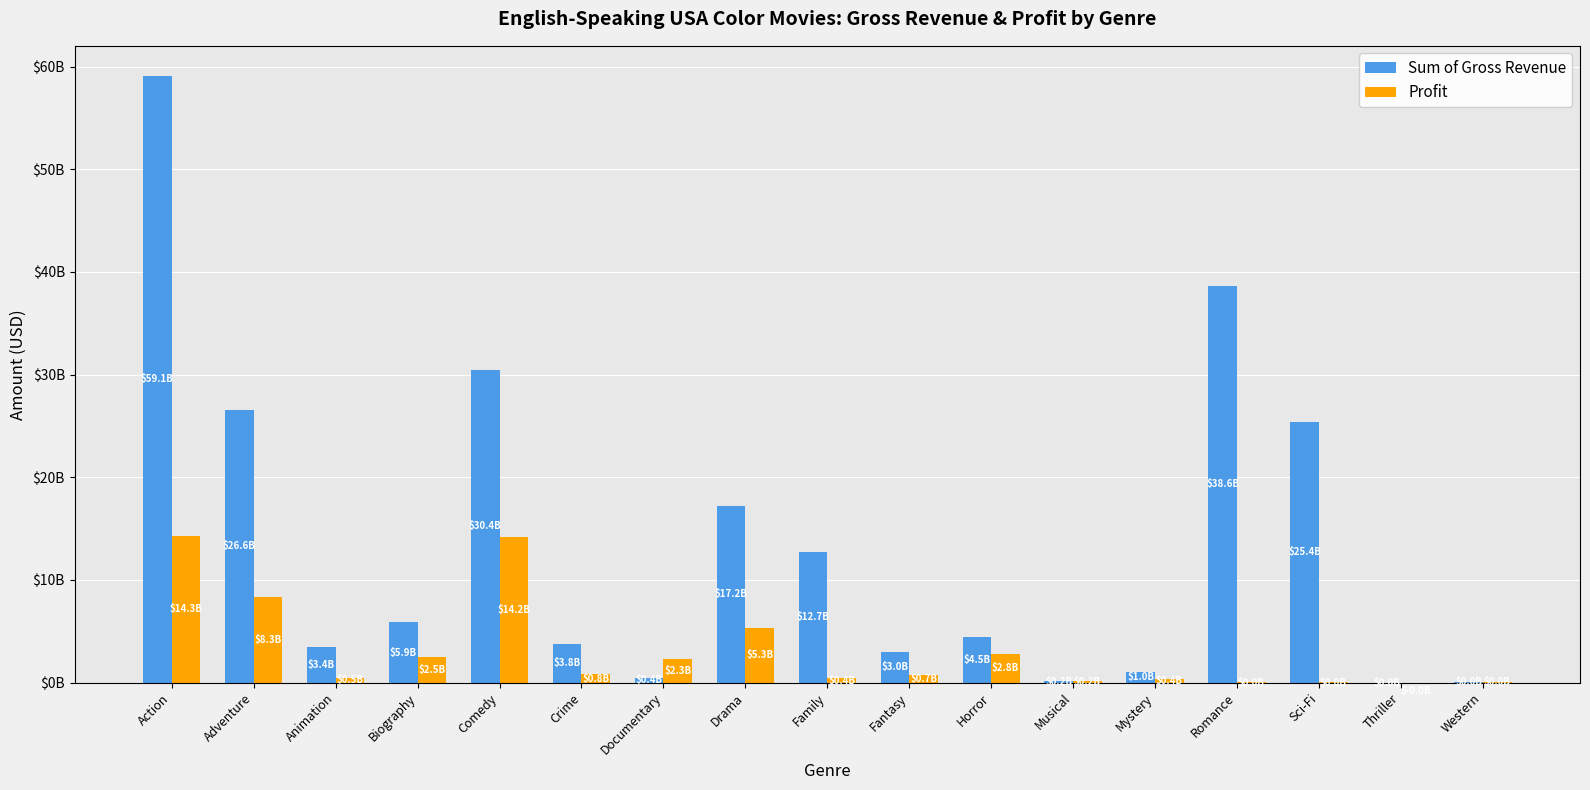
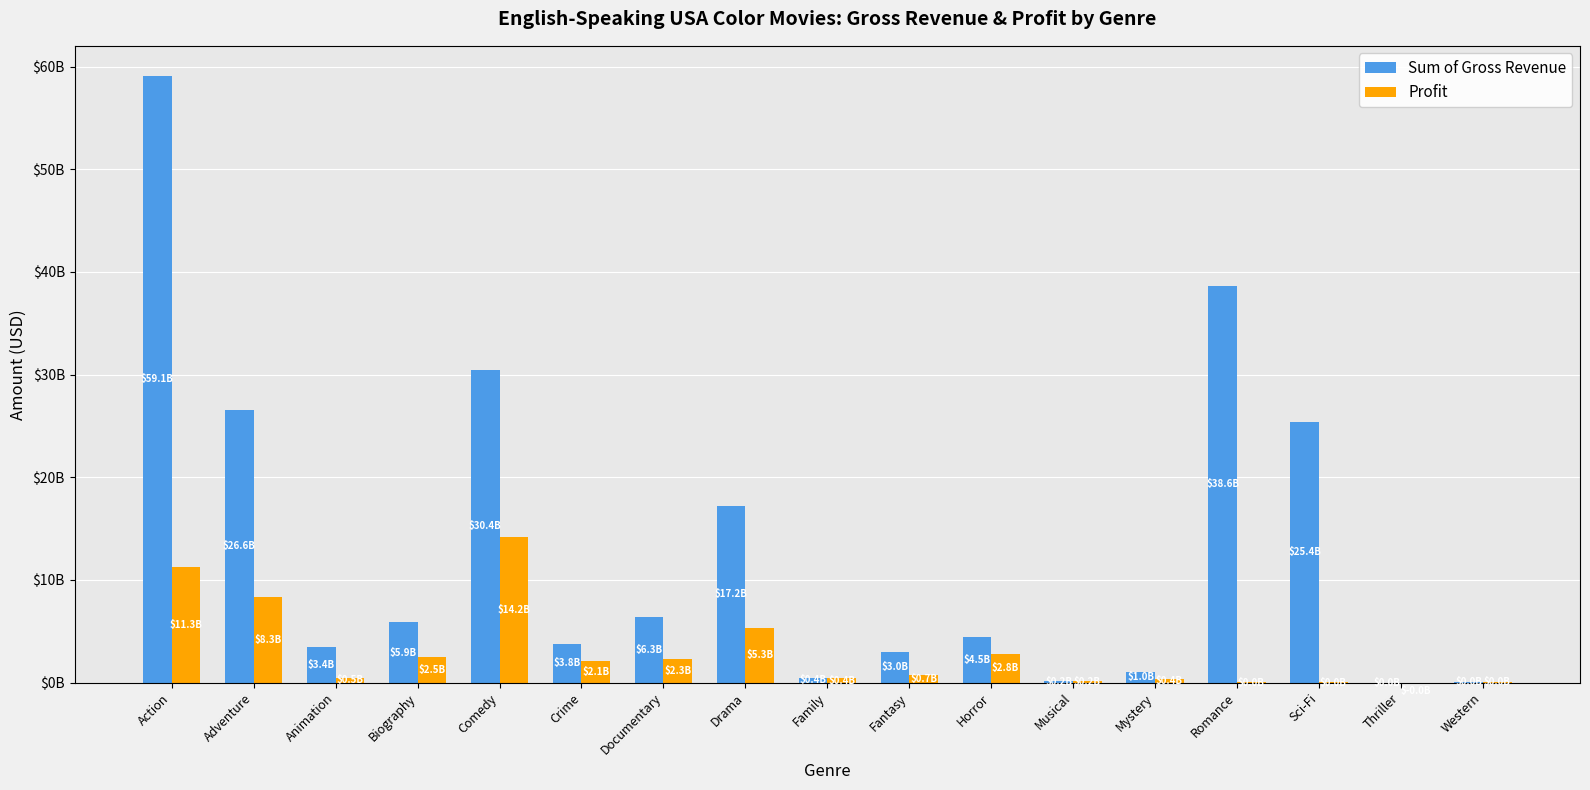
Profit, Action: $14.3B -> $11.3B
Profit, Crime: $0.8B -> $2.1B
Sum of Gross Revenue, Documentary: $400000000 -> $6300000000
Sum of Gross Revenue, Family: $12700000000 -> $400000000
